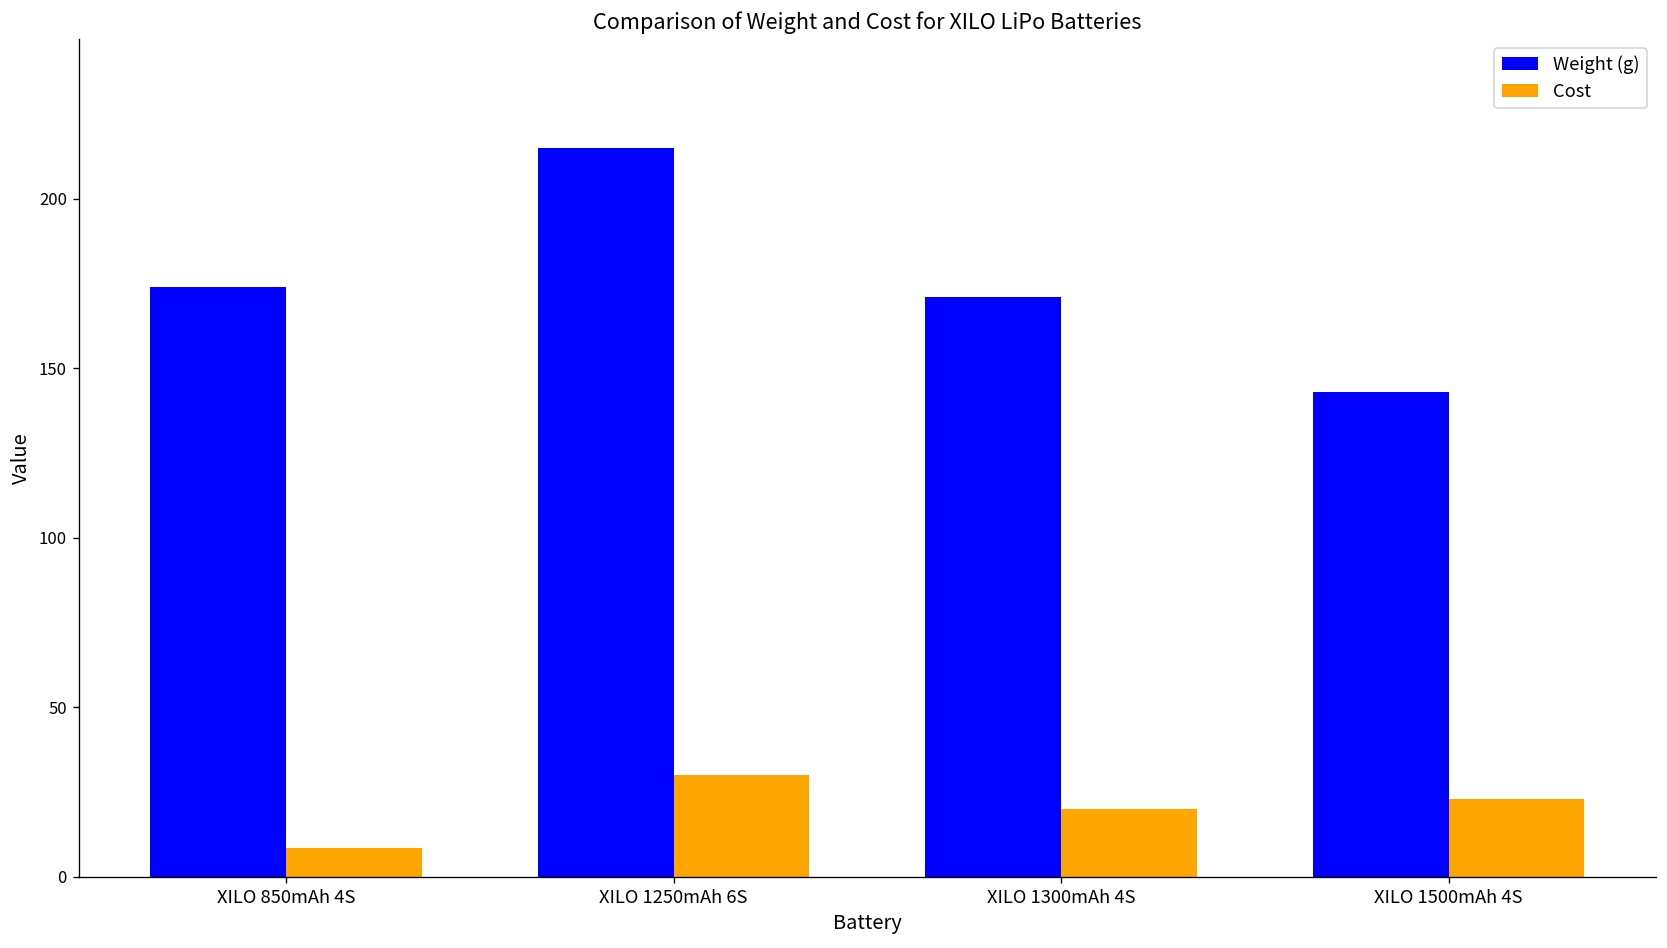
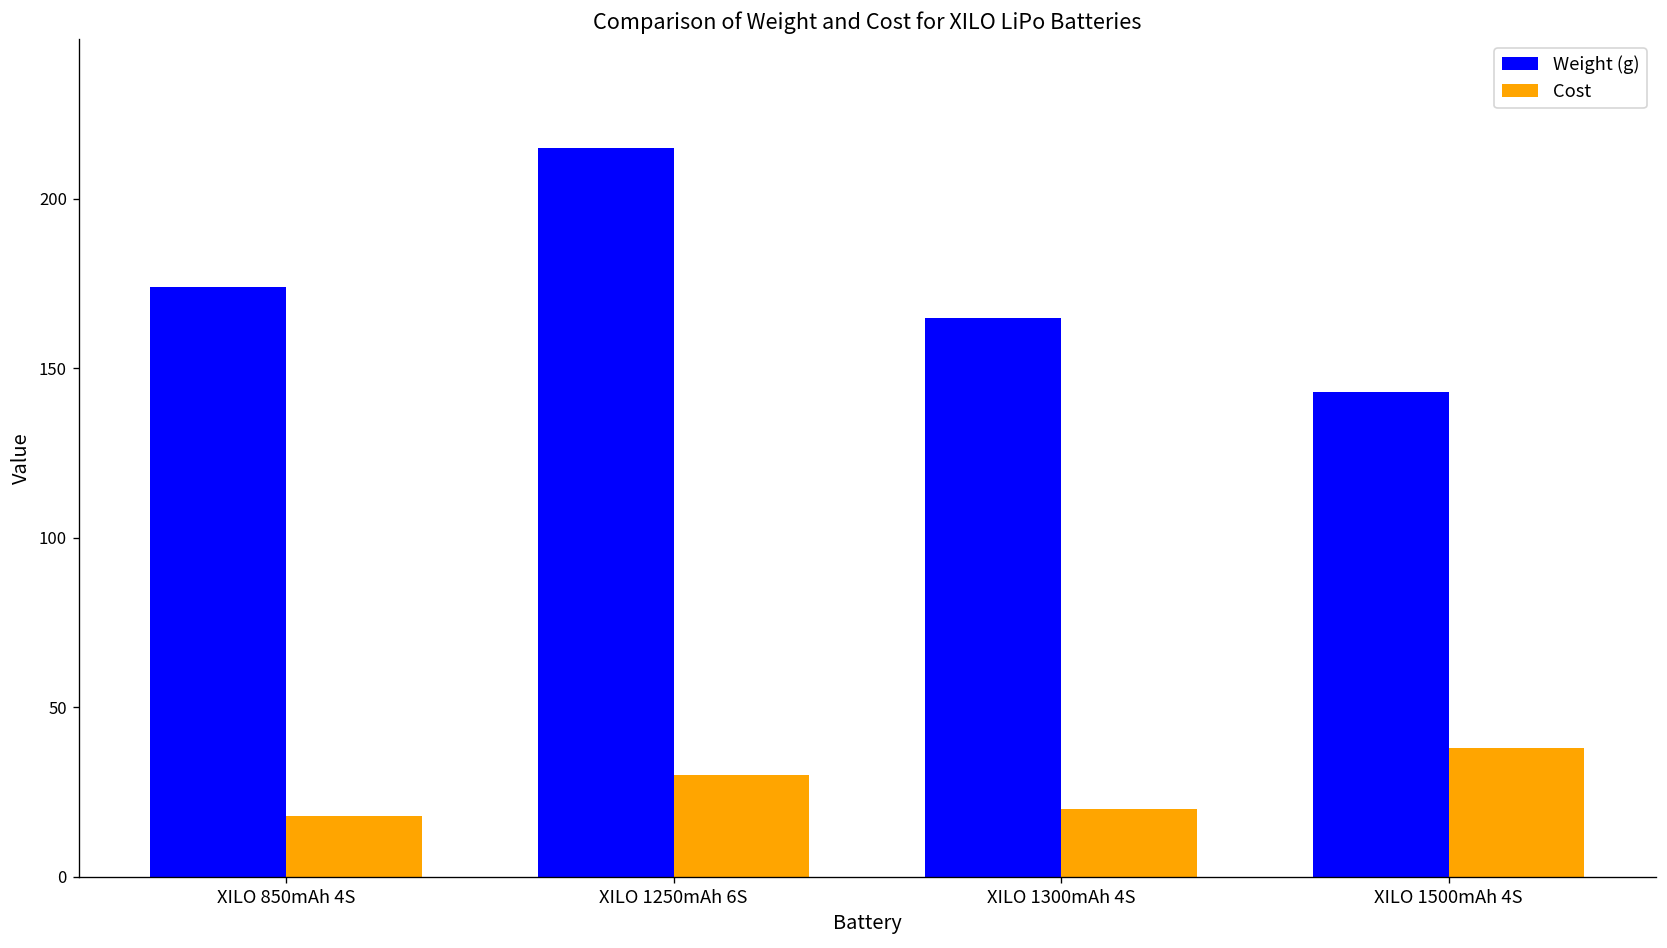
Cost, XILO 850mAh 4S: 9 -> 18
Weight (g), XILO 1300mAh 4S: 171 -> 165
Cost, XILO 1500mAh 4S: 23 -> 38
